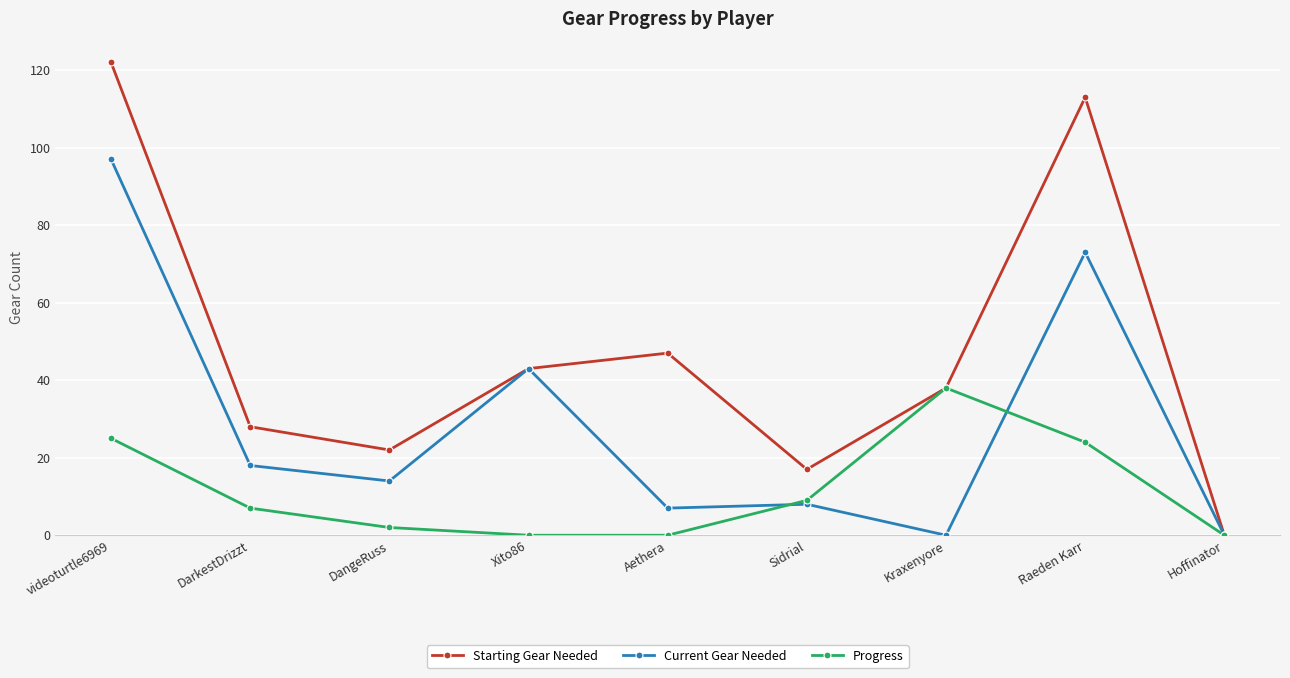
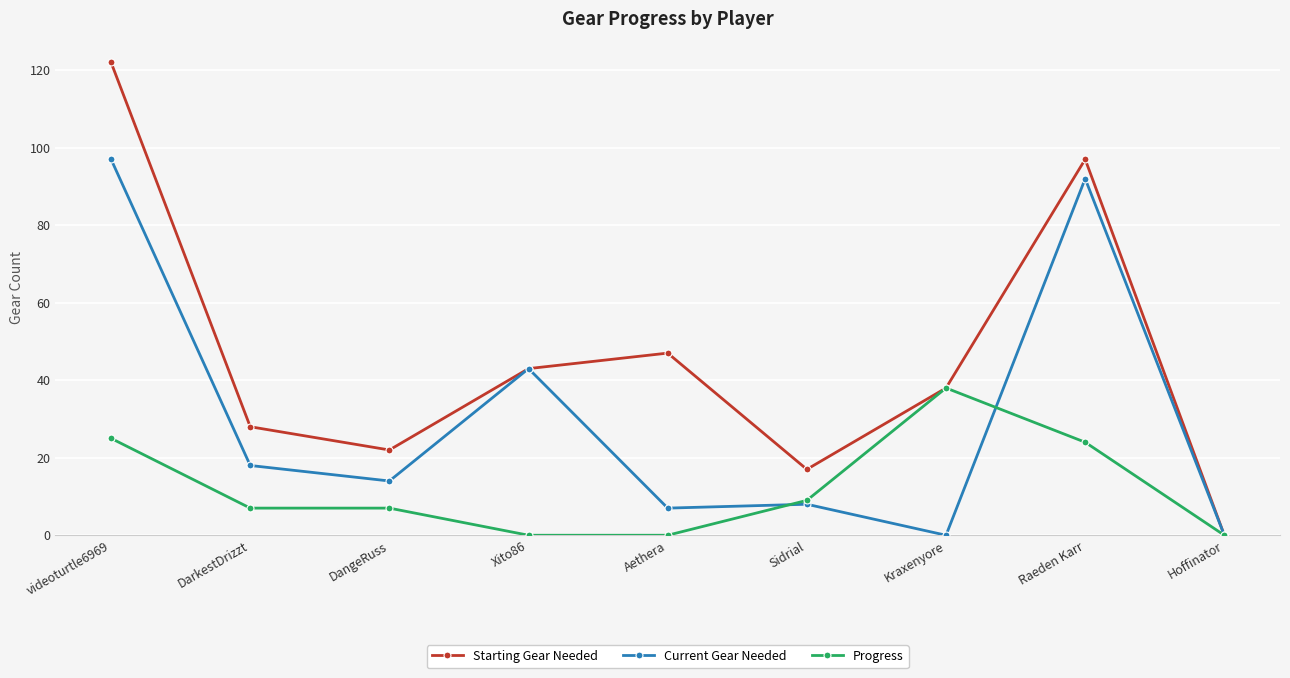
Progress, DangeRuss: 2 -> 7
Starting Gear Needed, Raeden Karr: 113 -> 97
Current Gear Needed, Raeden Karr: 73 -> 92
